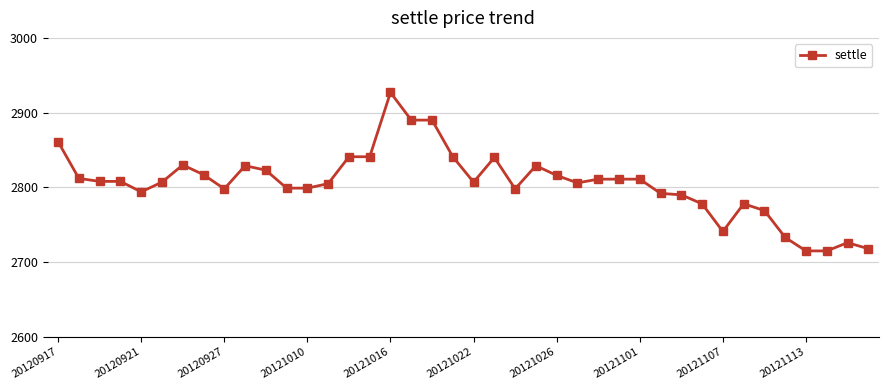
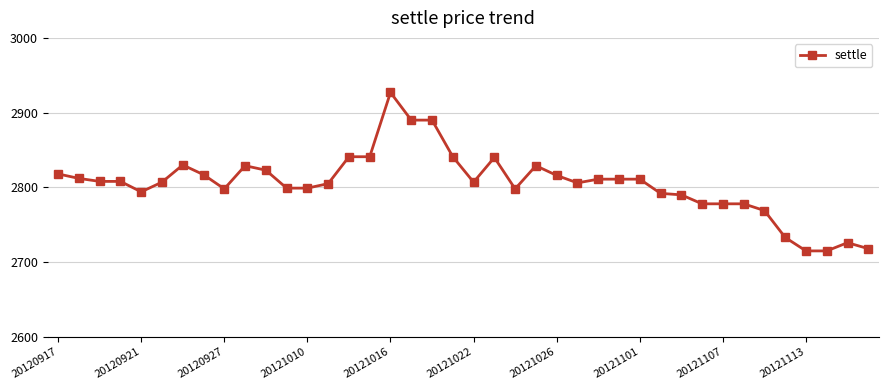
20120917: 2860 -> 2820
20121107: 2740 -> 2780
